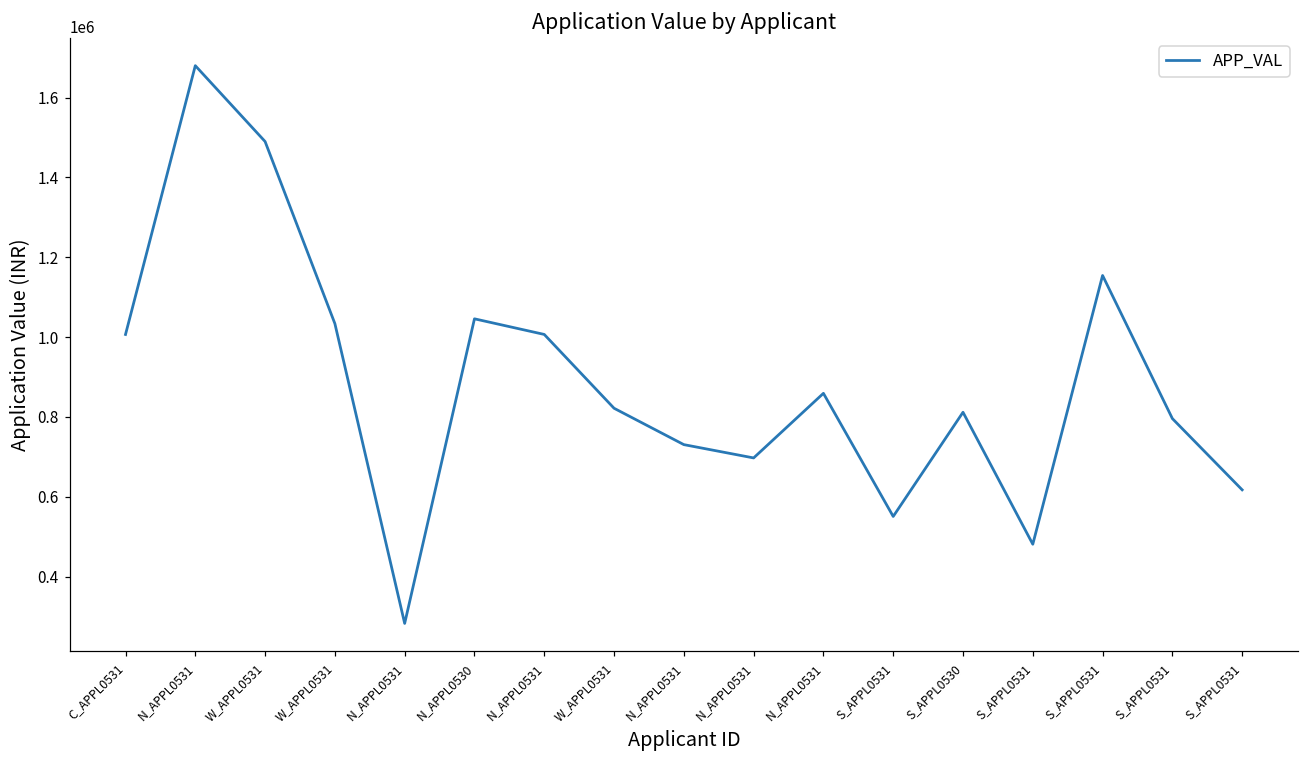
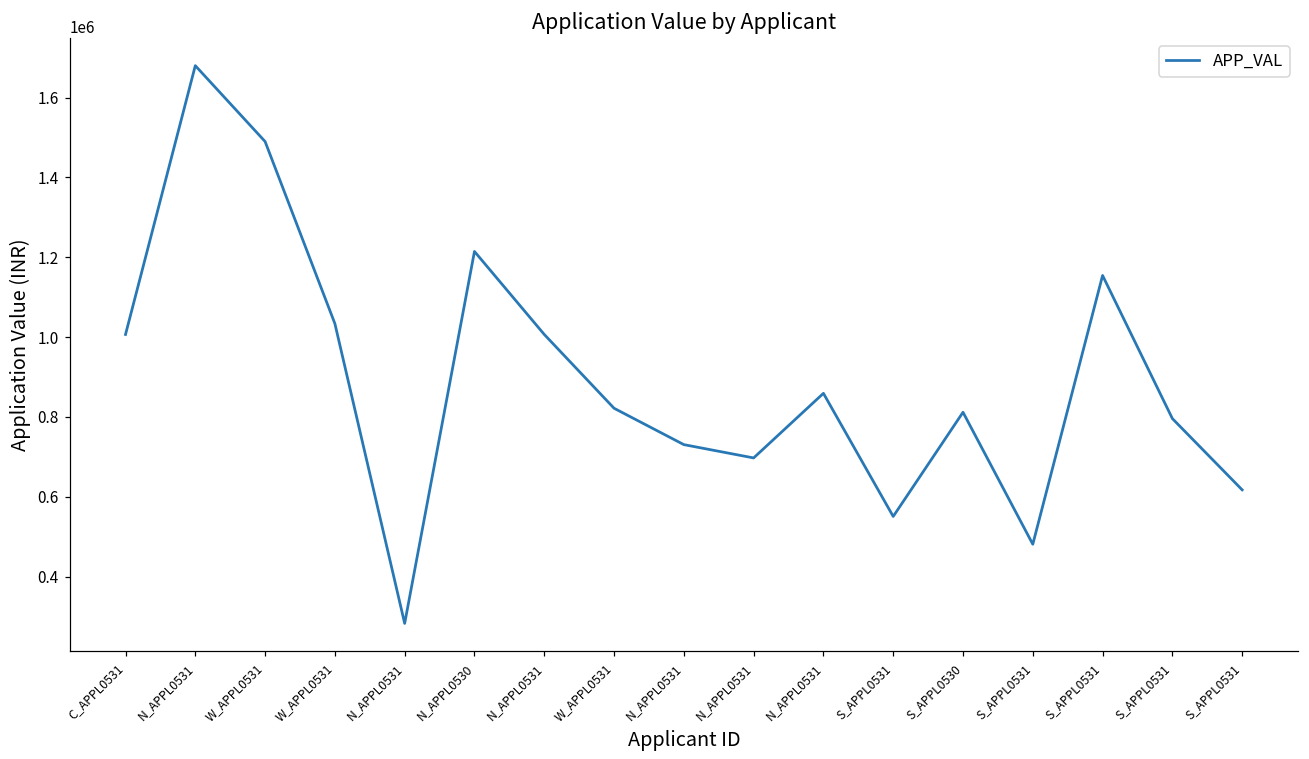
N_APPL0530: 1050000 -> 1210000
